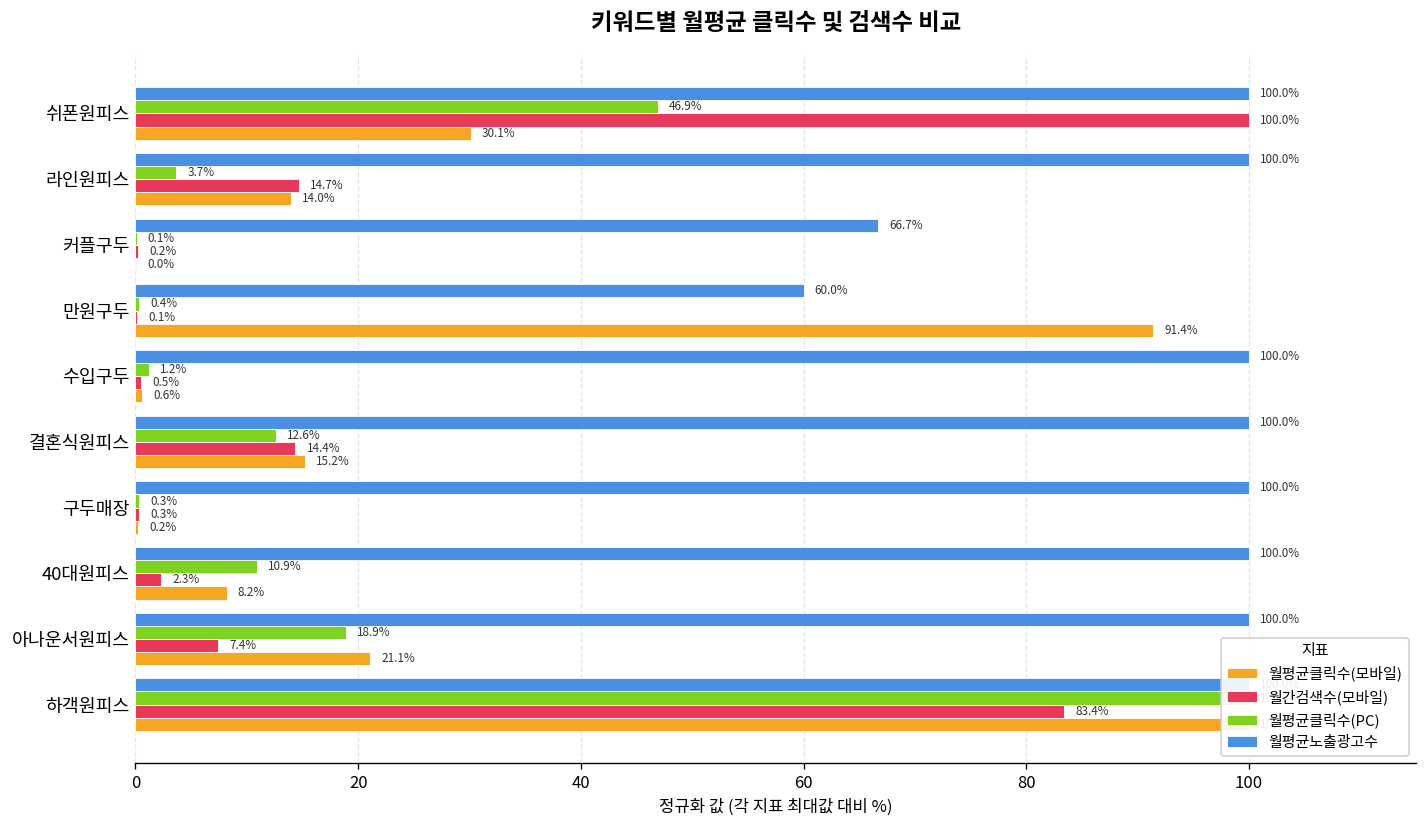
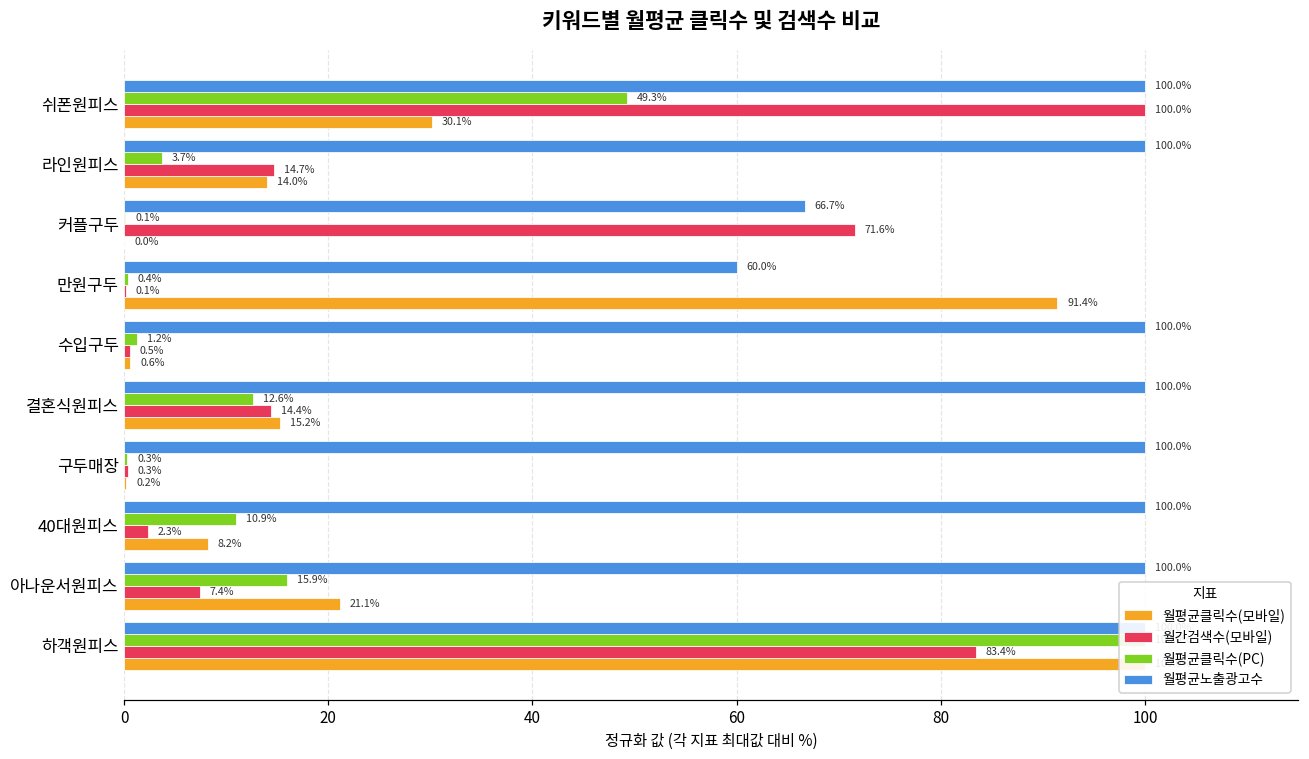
월평균클릭수(PC), 쉬폰원피스: 46.9% -> 49.3%
월간검색수(모바일), 커플구두: 0.2% -> 71.6%
월평균클릭수(PC), 아나운서원피스: 18.9% -> 15.9%
